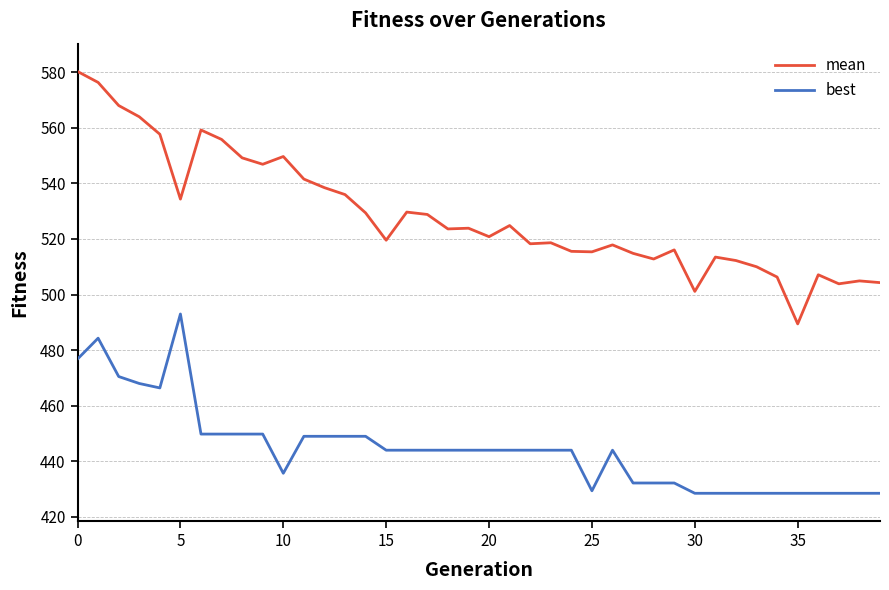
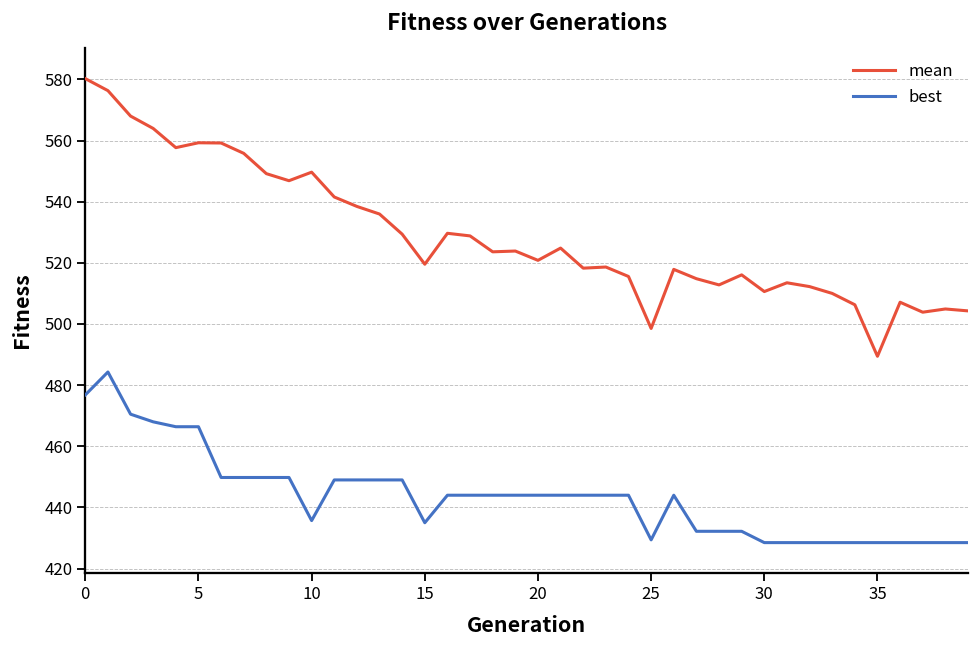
mean, 5: 534 -> 559
best, 5: 493 -> 466
best, 15: 444 -> 435
mean, 25: 515 -> 499
mean, 30: 501 -> 511
